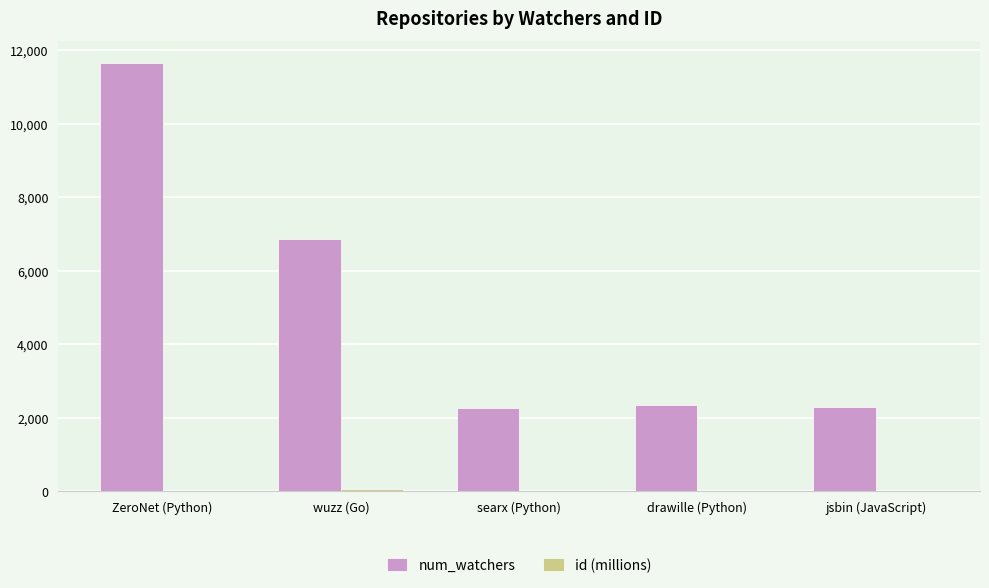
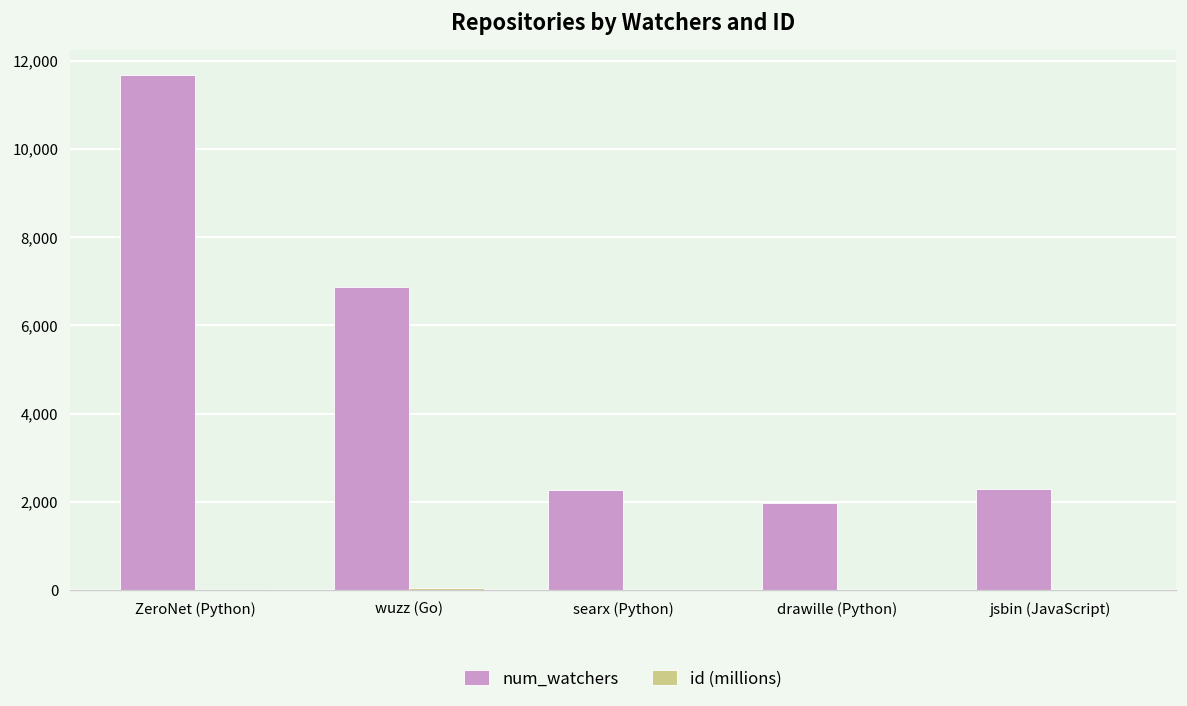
num_watchers, drawille (Python): 2,300 -> 2,000
